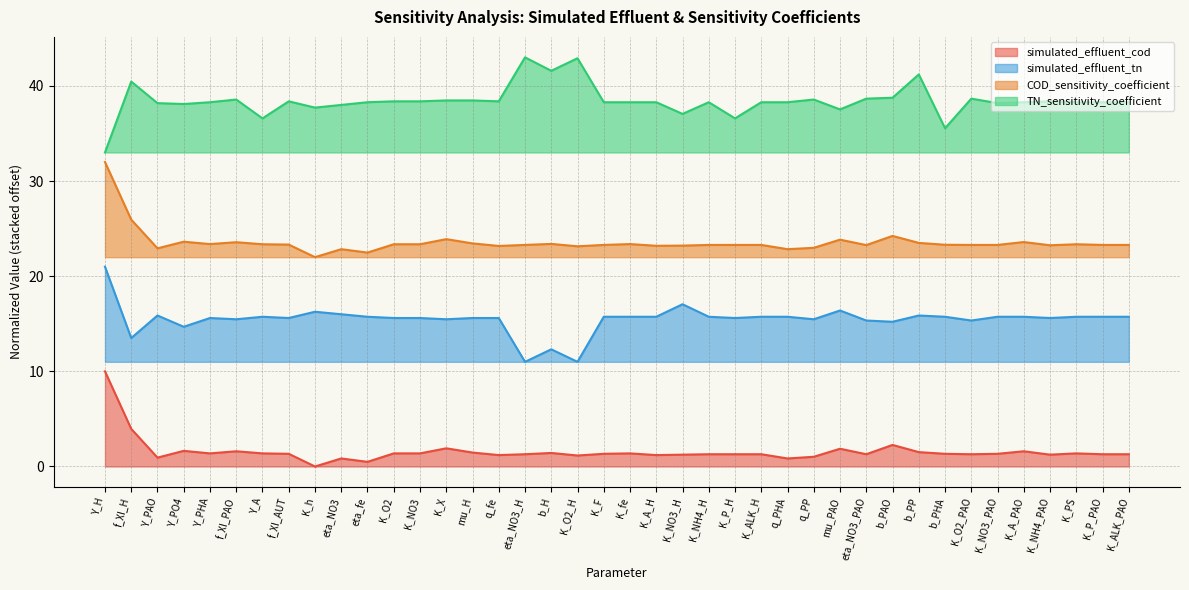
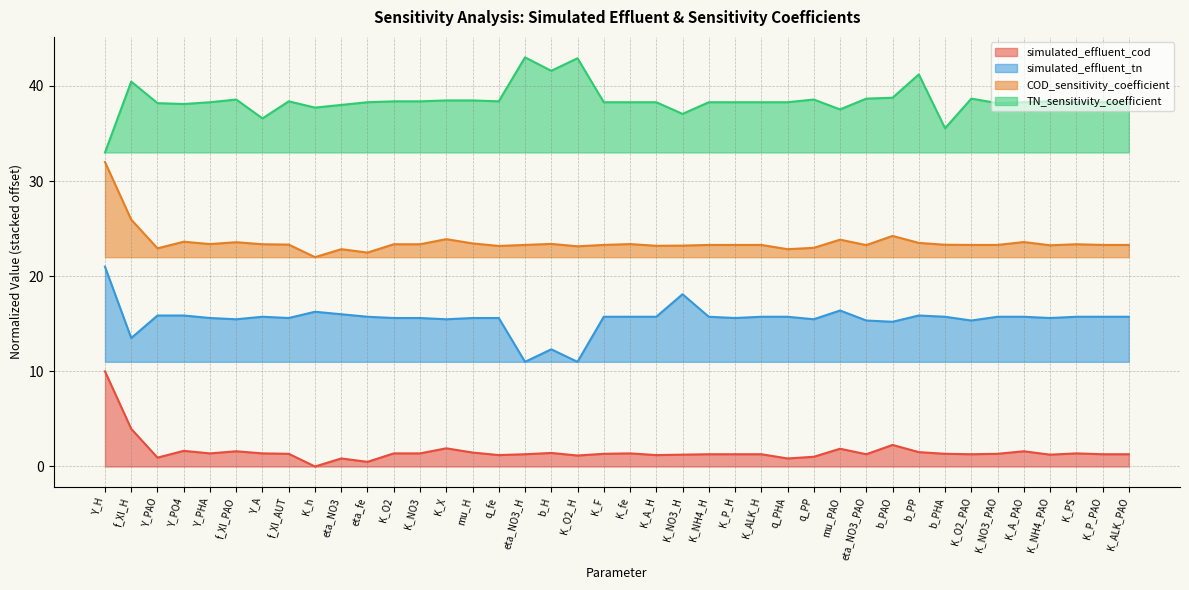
simulated_effluent_tn, Y_PO4: 15 -> 16
simulated_effluent_tn, K_NO3_H: 17 -> 18
TN_sensitivity_coefficient, K_P_H: 37 -> 38
